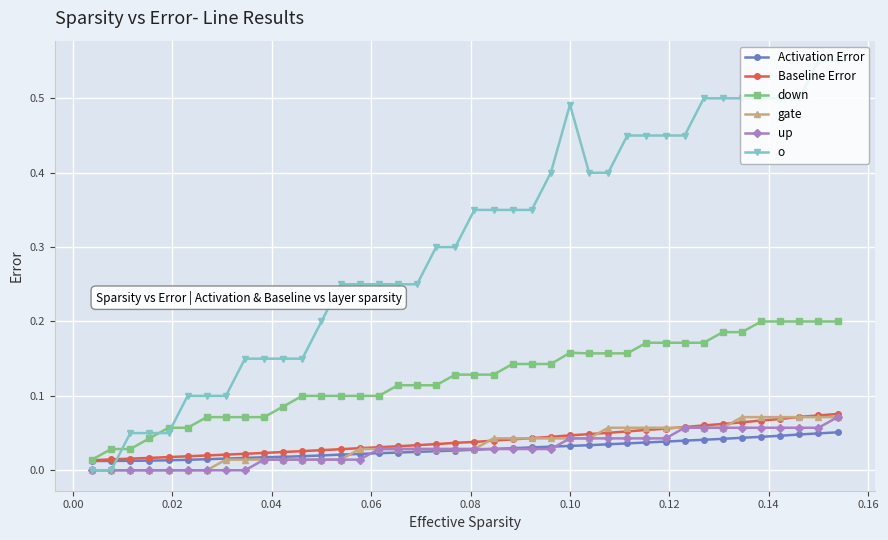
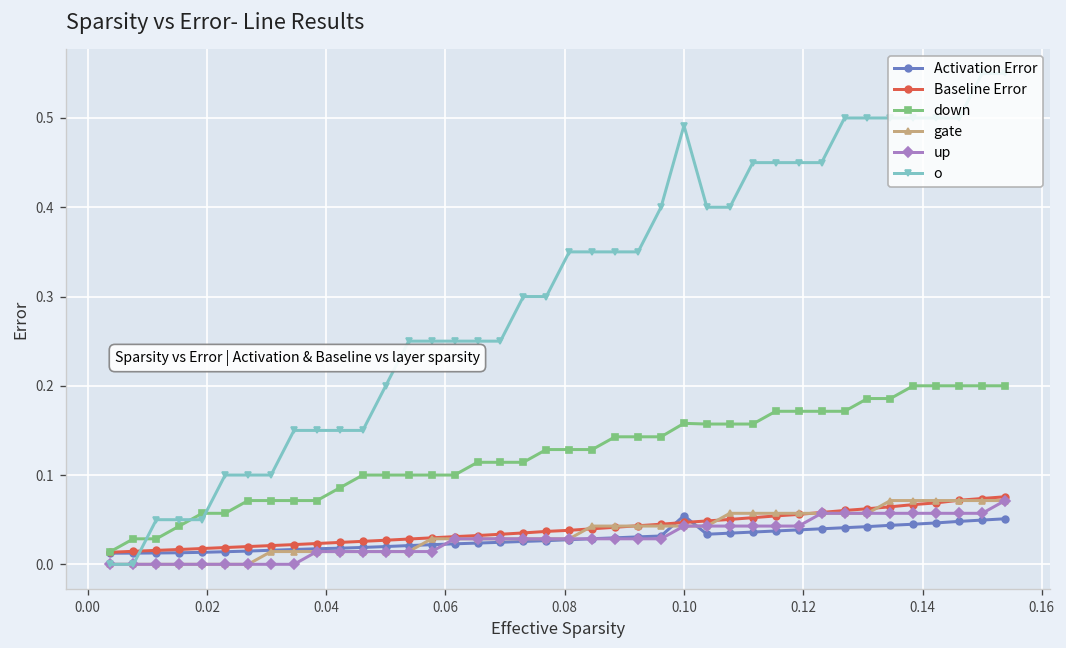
Activation Error, 0.10: 0.03 -> 0.05
